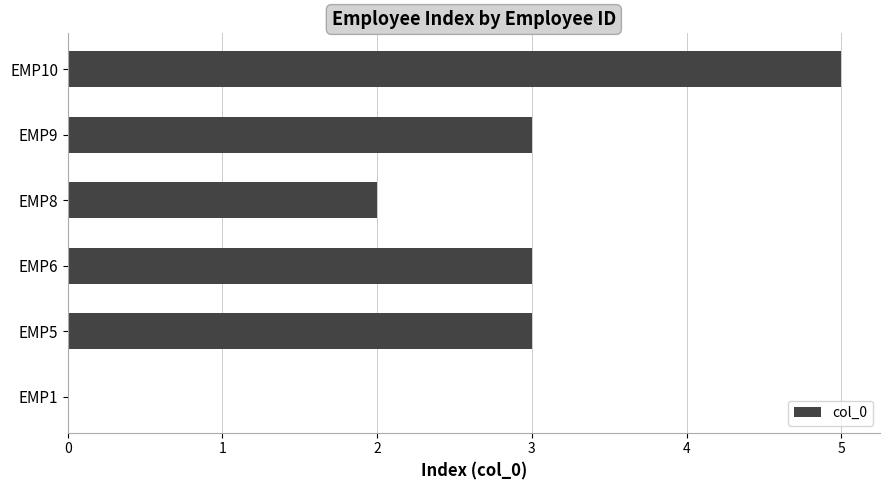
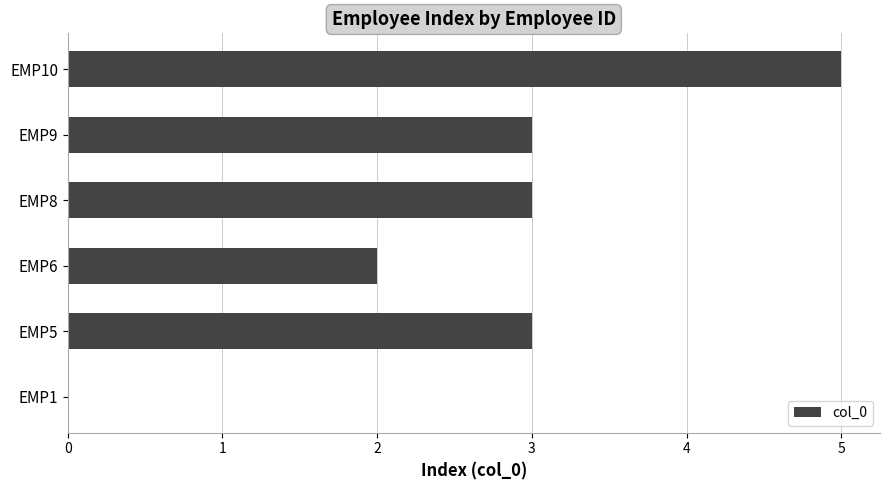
EMP8: 2 -> 3
EMP6: 3 -> 2
